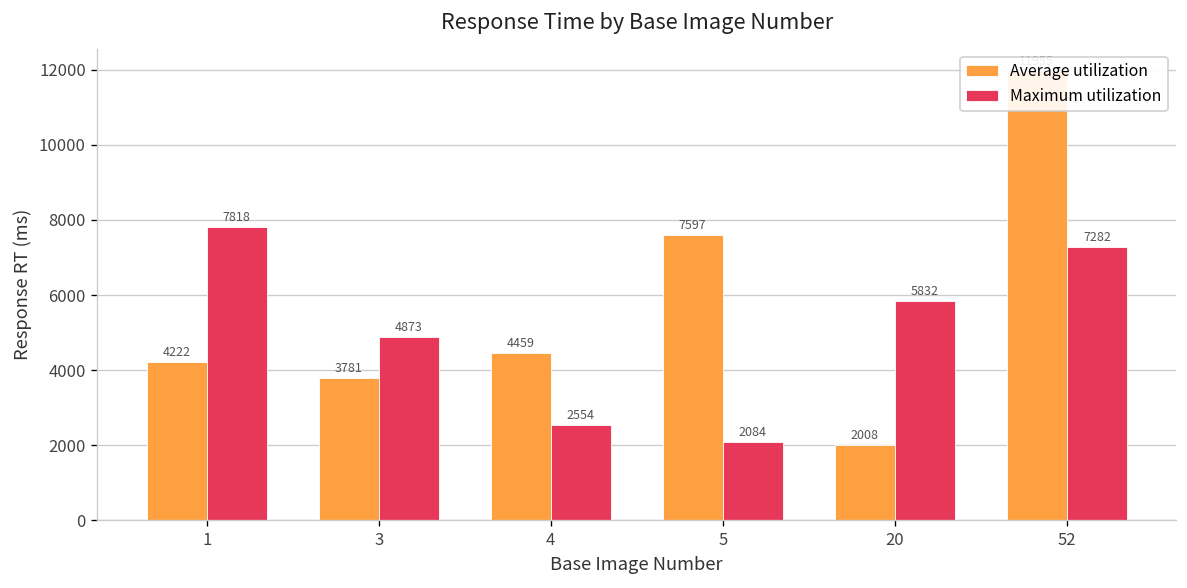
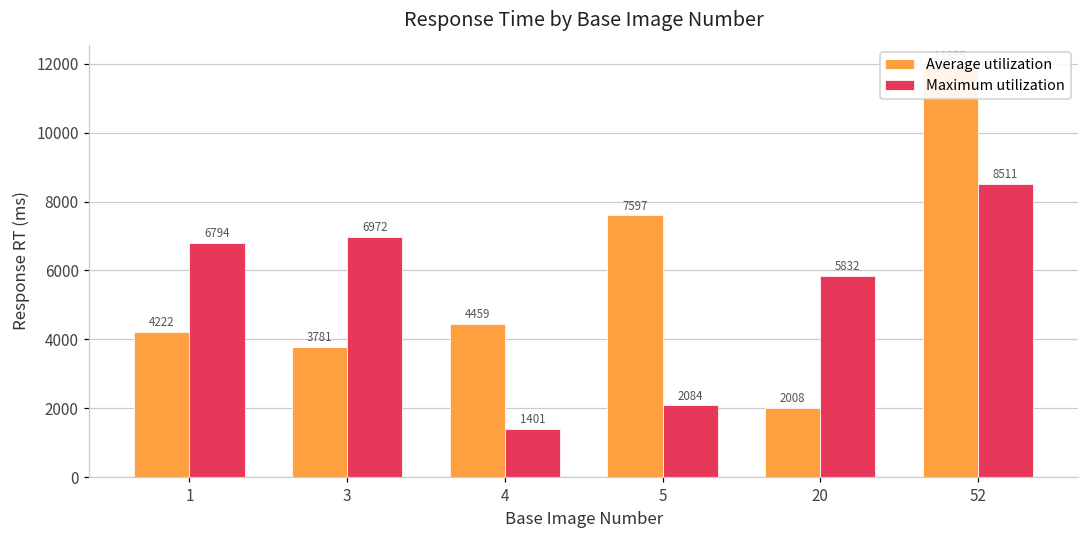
Maximum utilization, 1: 7818 -> 6794
Maximum utilization, 3: 4873 -> 6972
Maximum utilization, 4: 2554 -> 1401
Maximum utilization, 52: 7282 -> 8511
